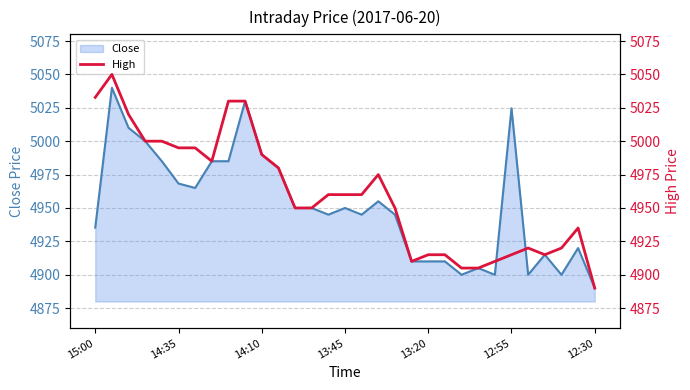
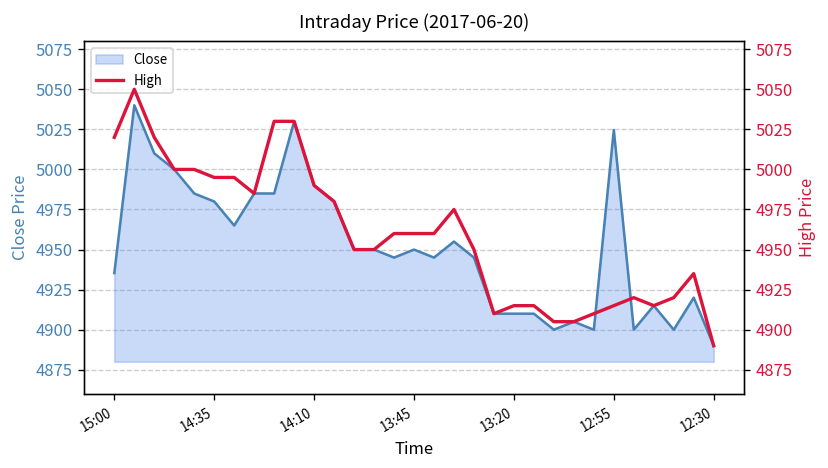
Close, 14:35: 4968 -> 4980
High, 15:00: 5033 -> 5020
